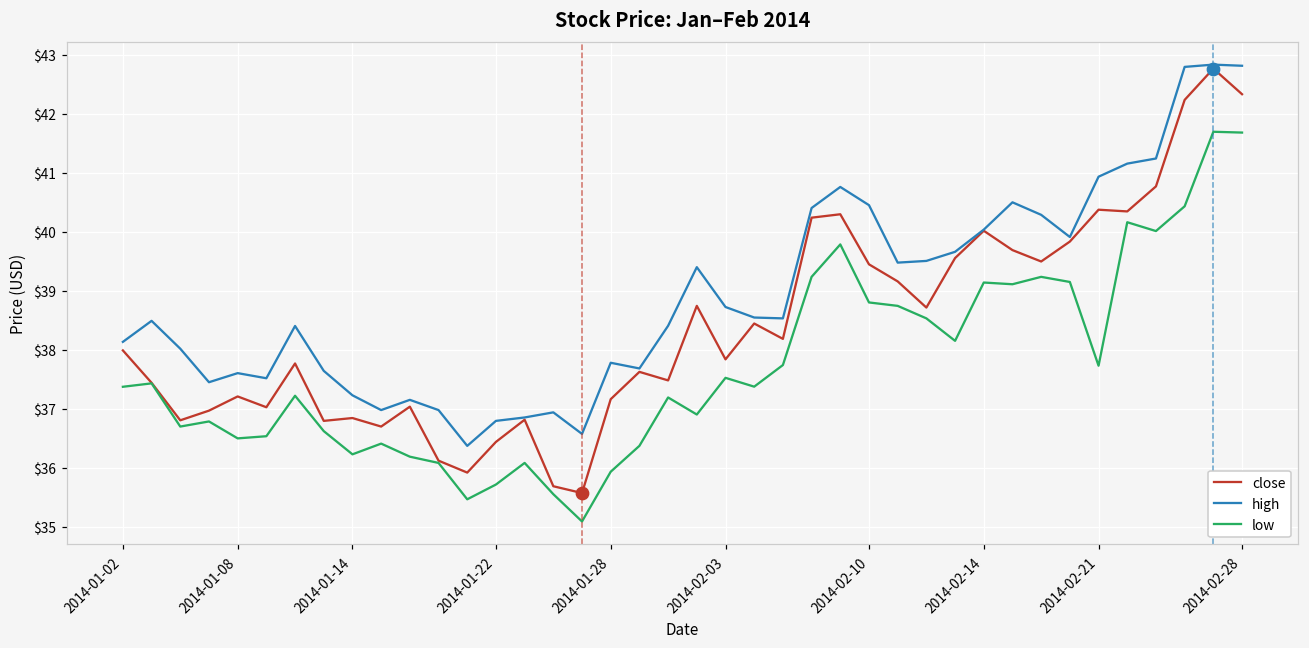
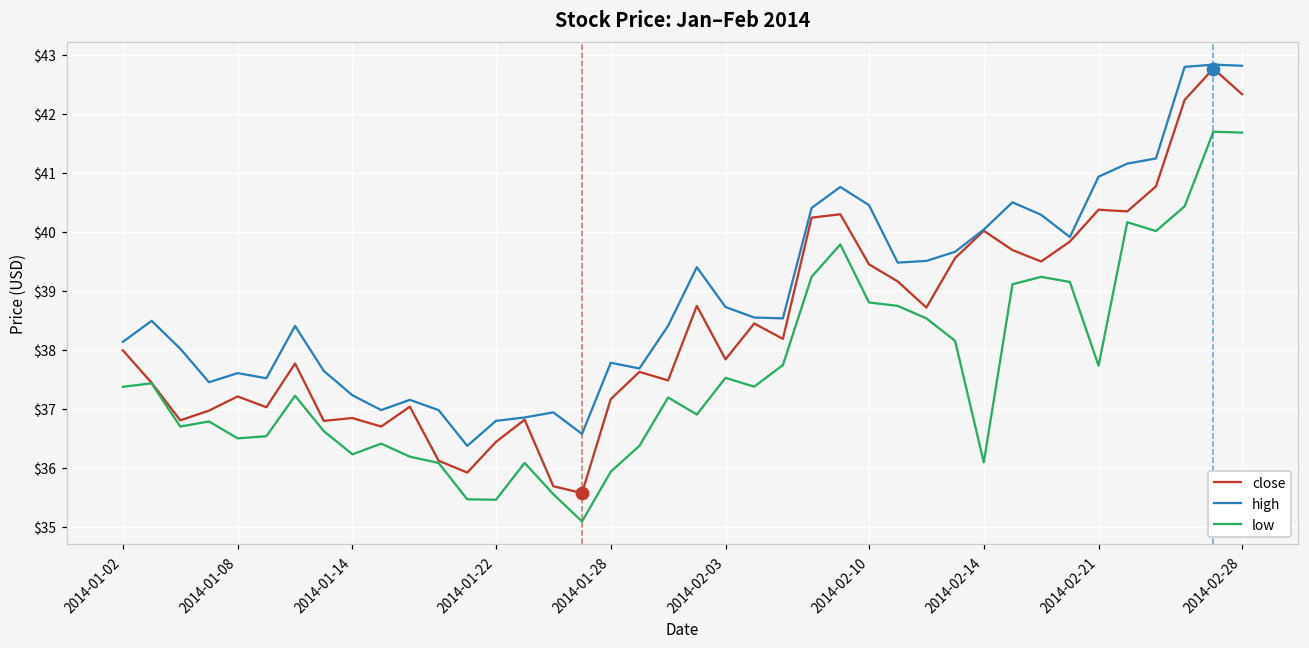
low, 2014-01-22: $35.7 -> $35.5
low, 2014-02-14: $39.1 -> $36.1
